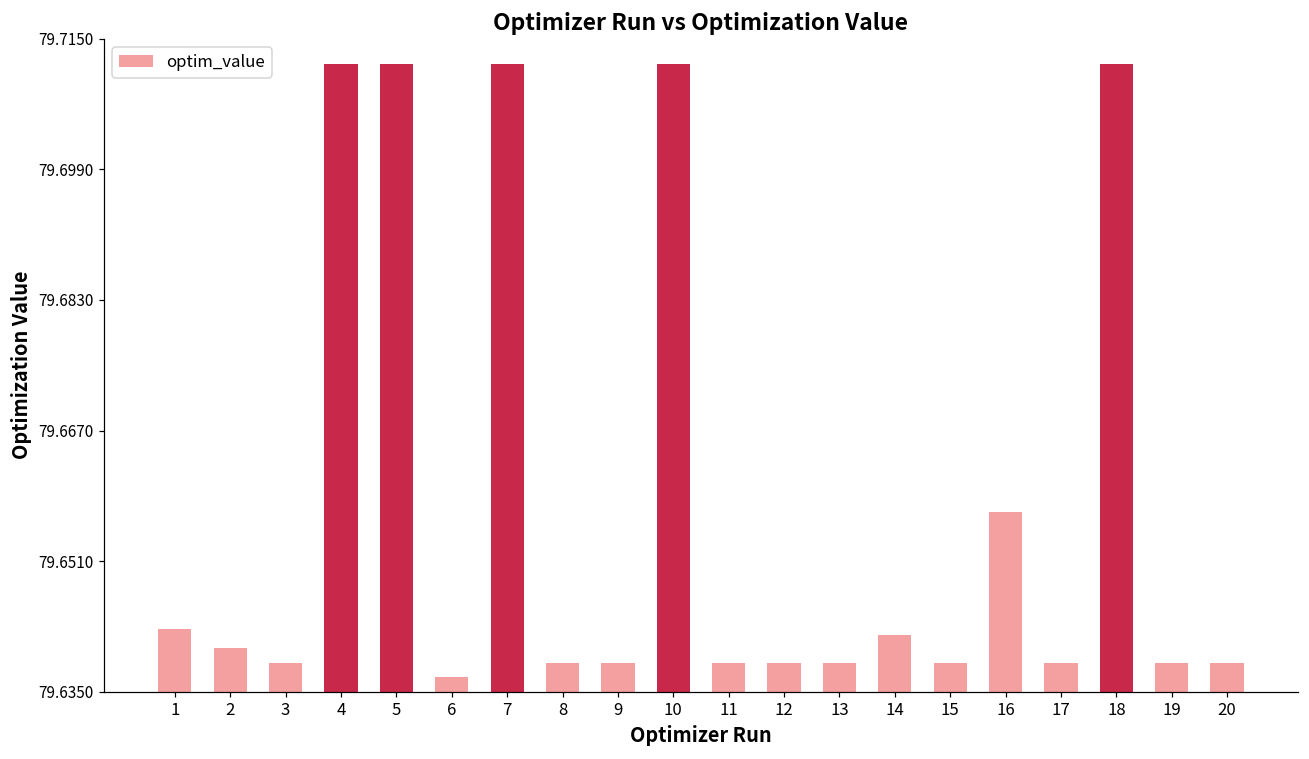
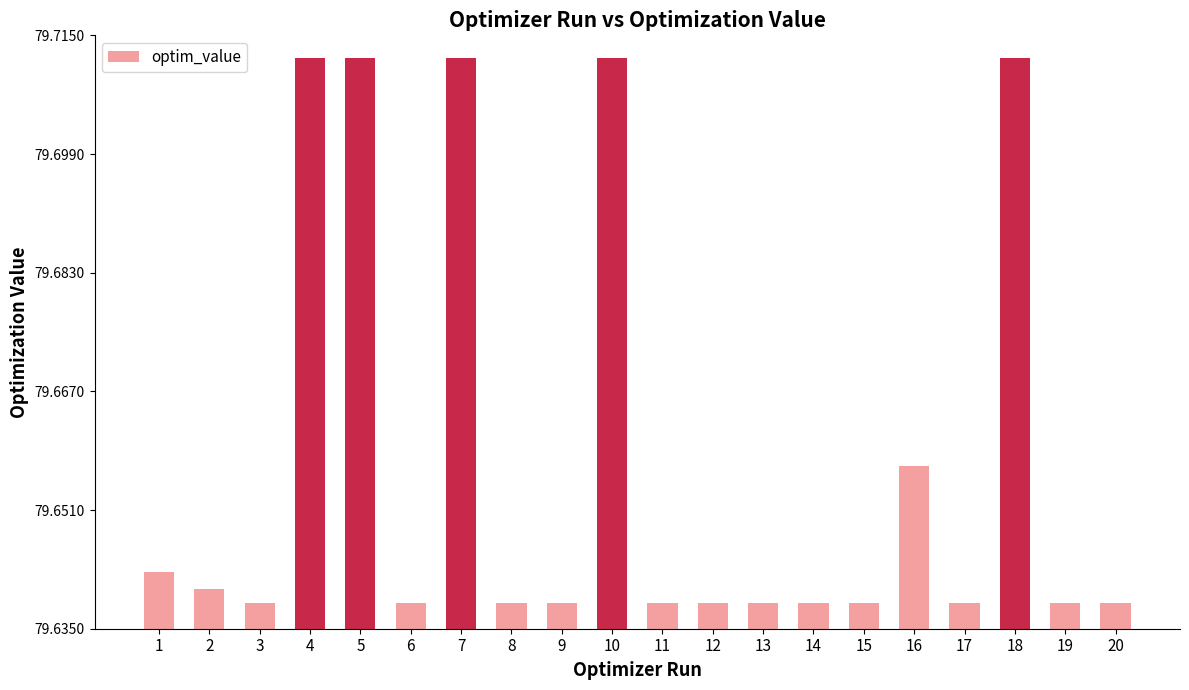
6: 79.637 -> 79.639
14: 79.642 -> 79.639
